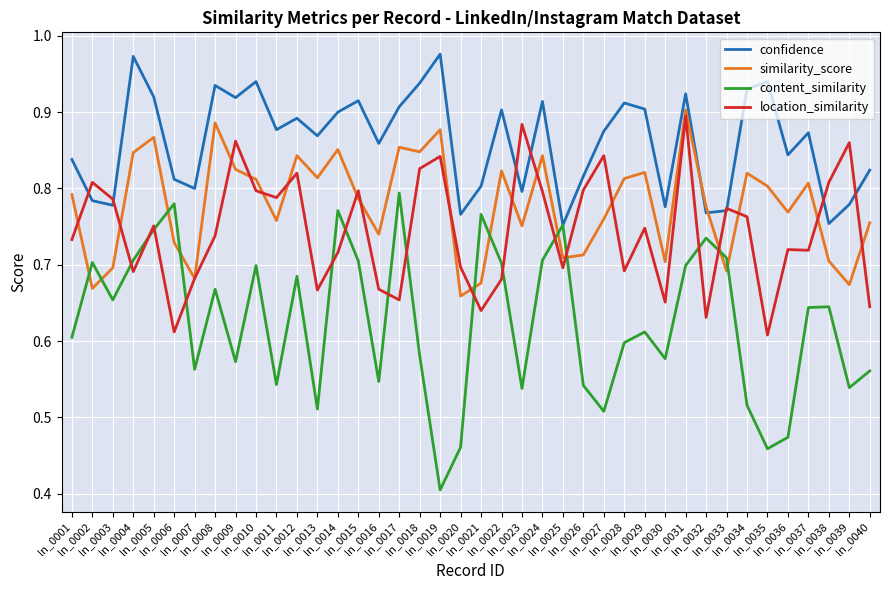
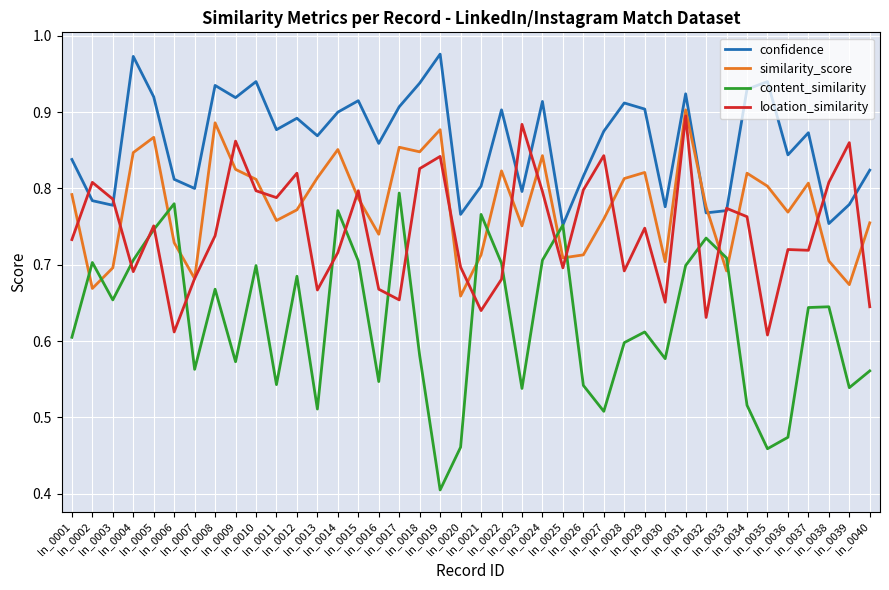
similarity_score, ln_0012: 0.84 -> 0.77
similarity_score, ln_0021: 0.68 -> 0.71
